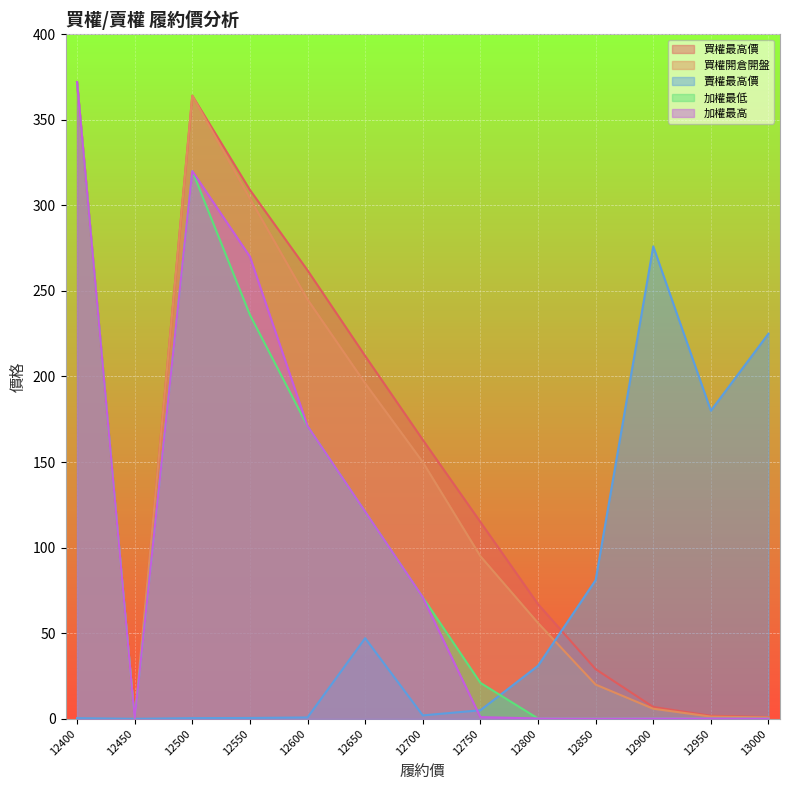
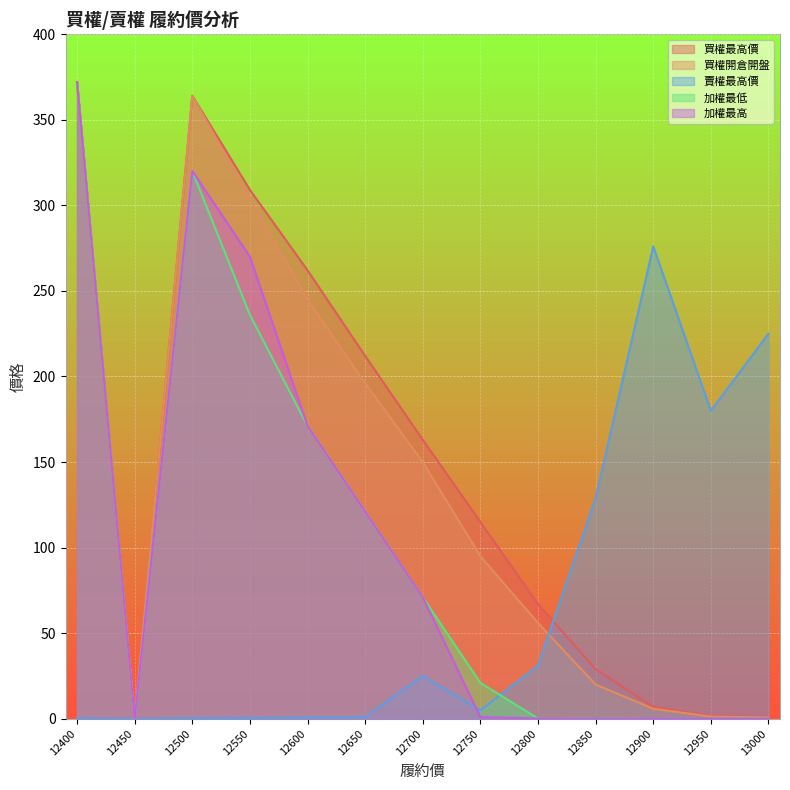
賣權最高價, 12650: 47 -> 1
賣權最高價, 12700: 2 -> 25
賣權最高價, 12850: 81 -> 129
